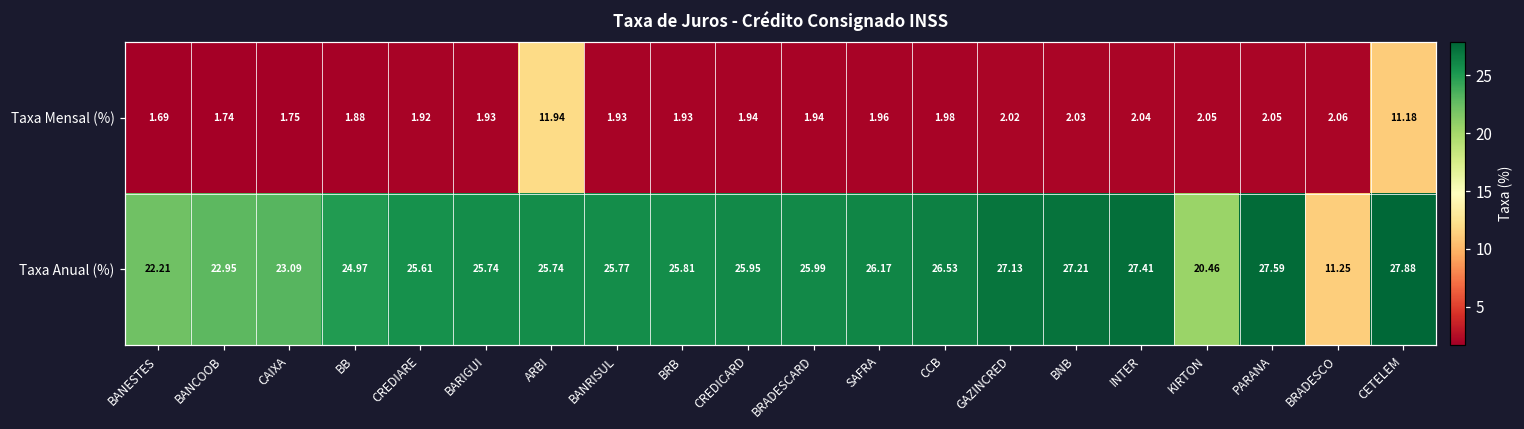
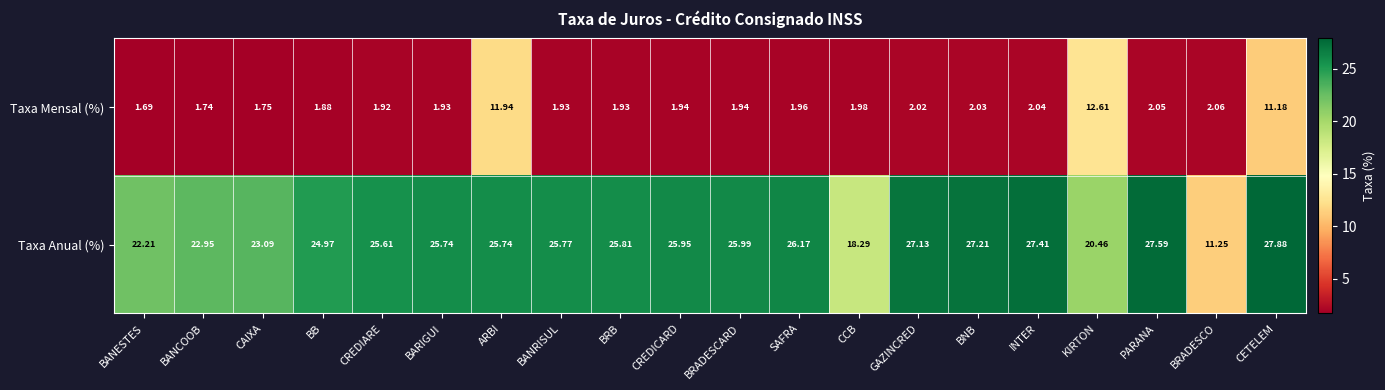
Taxa Mensal (%), KIRTON: 2.05 -> 12.61
Taxa Anual (%), CCB: 26.53 -> 18.29
